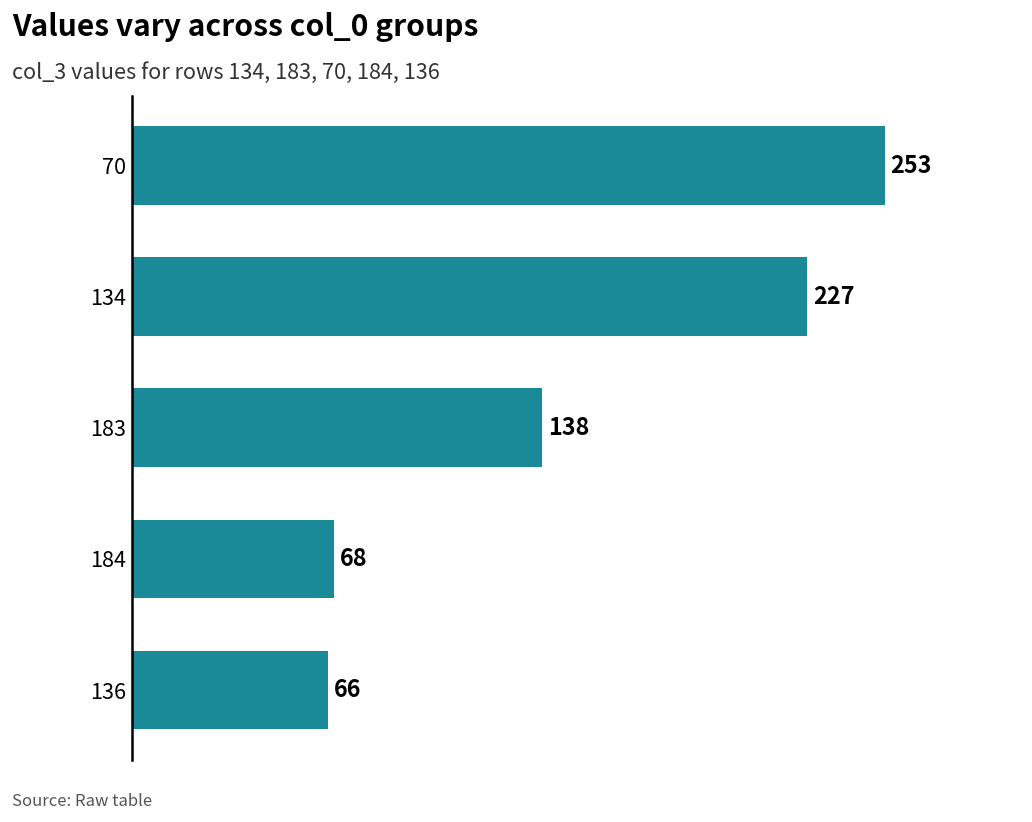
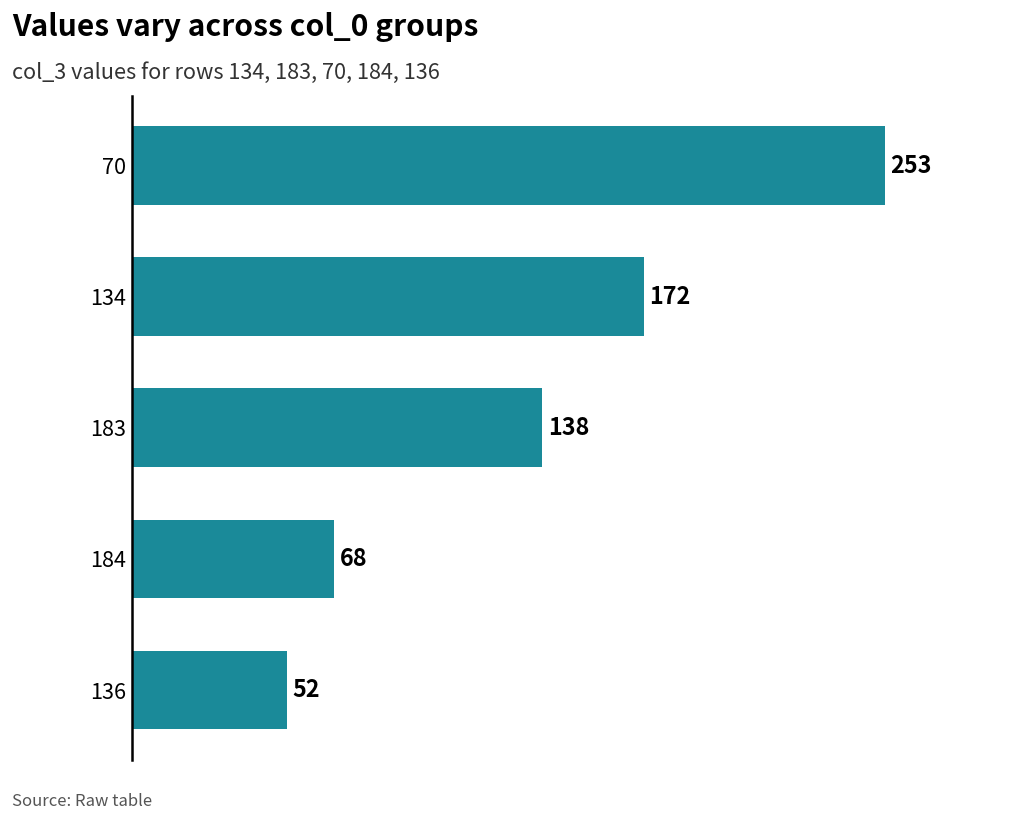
134: 227 -> 172
136: 66 -> 52
